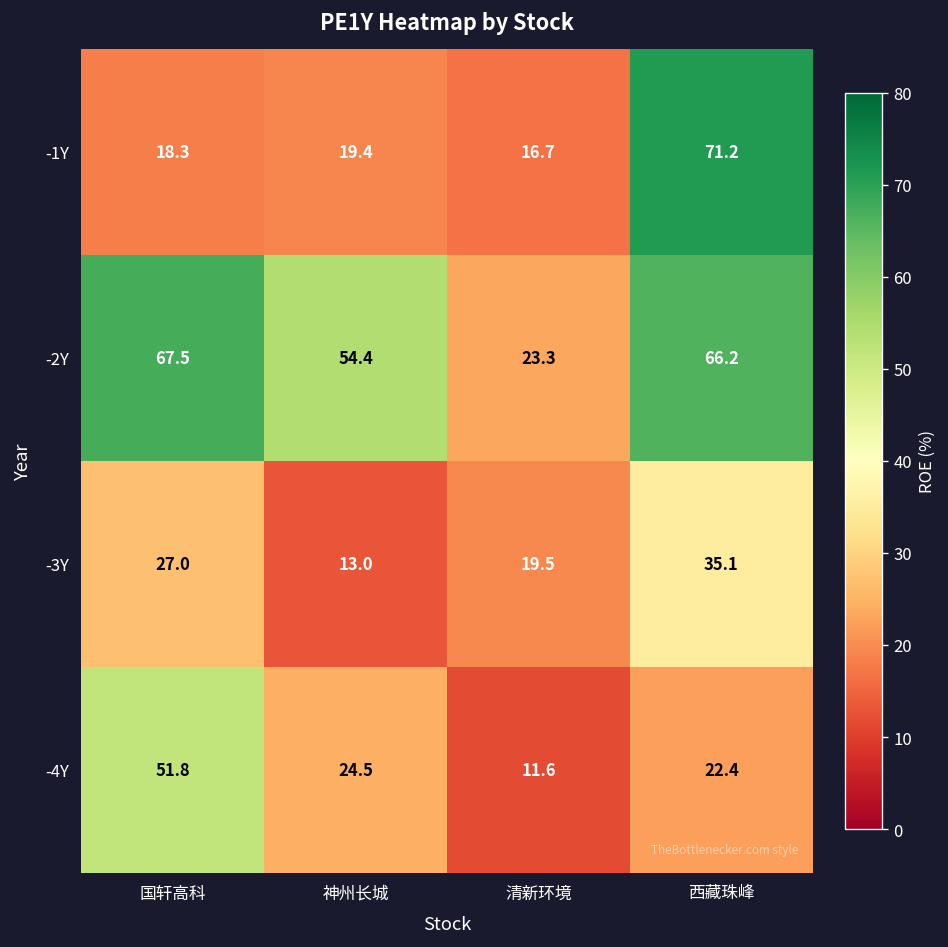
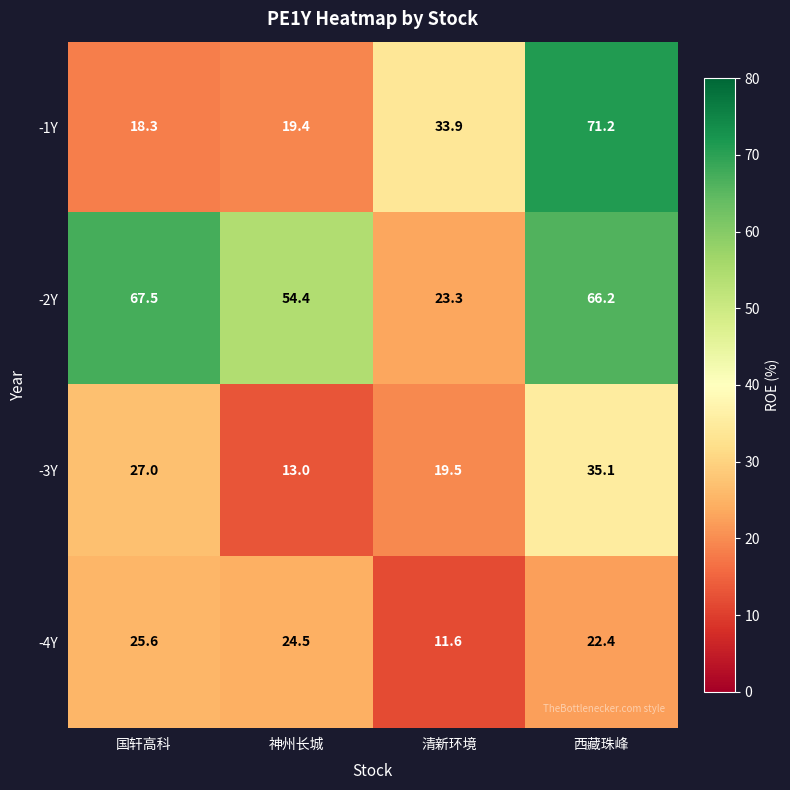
-1Y, 清新环境: 16.7 -> 33.9
-4Y, 国轩高科: 51.8 -> 25.6
